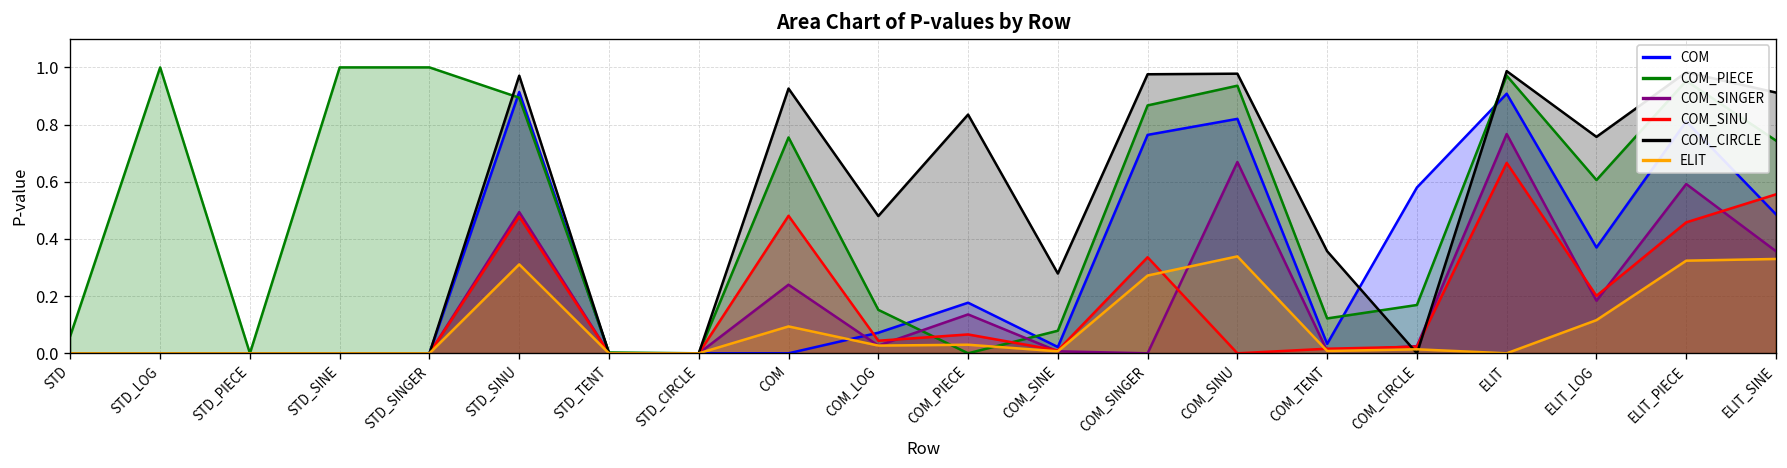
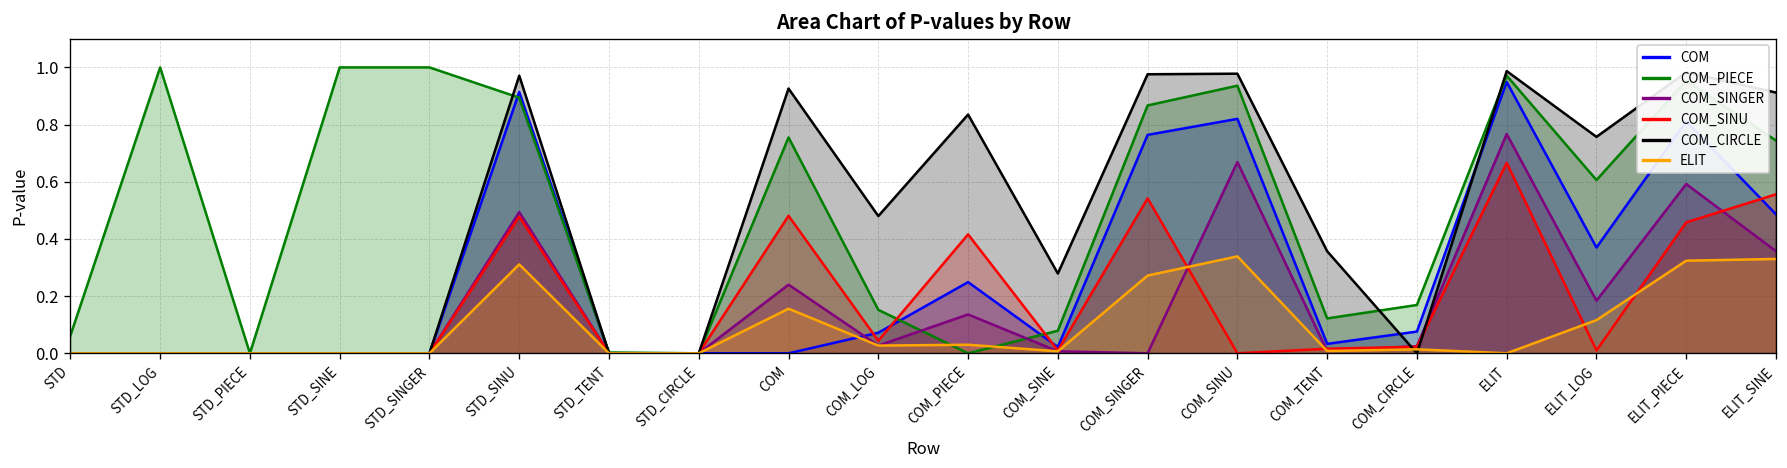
ELIT, COM: 0.09 -> 0.16
COM, COM_PIECE: 0.18 -> 0.25
COM_SINU, COM_PIECE: 0.07 -> 0.42
COM_SINU, COM_SINGER: 0.34 -> 0.54
COM, COM_CIRCLE: 0.58 -> 0.08
COM, ELIT: 0.91 -> 0.95
COM_SINU, ELIT_LOG: 0.20 -> 0.01
